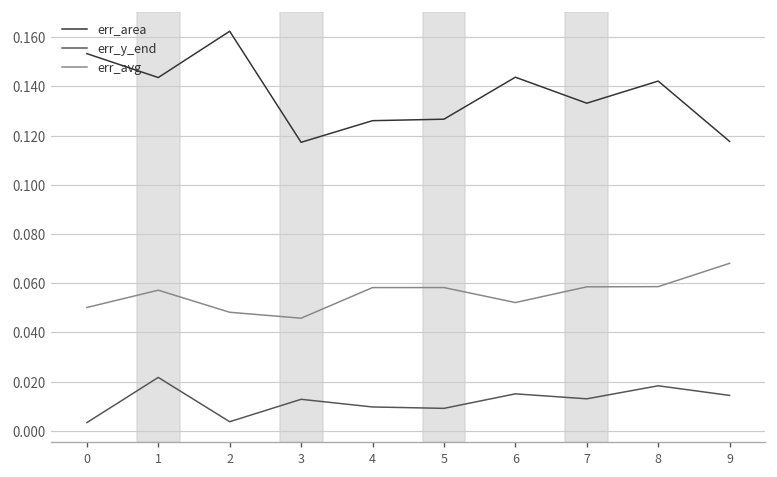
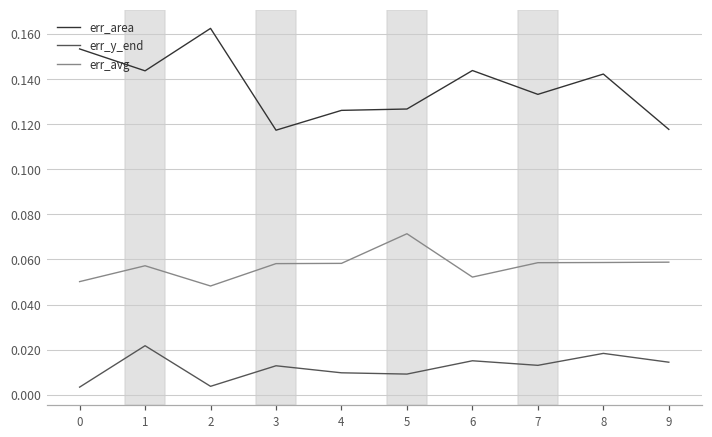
err_avg, 3: 0.046 -> 0.058
err_avg, 5: 0.058 -> 0.071
err_avg, 9: 0.068 -> 0.059
